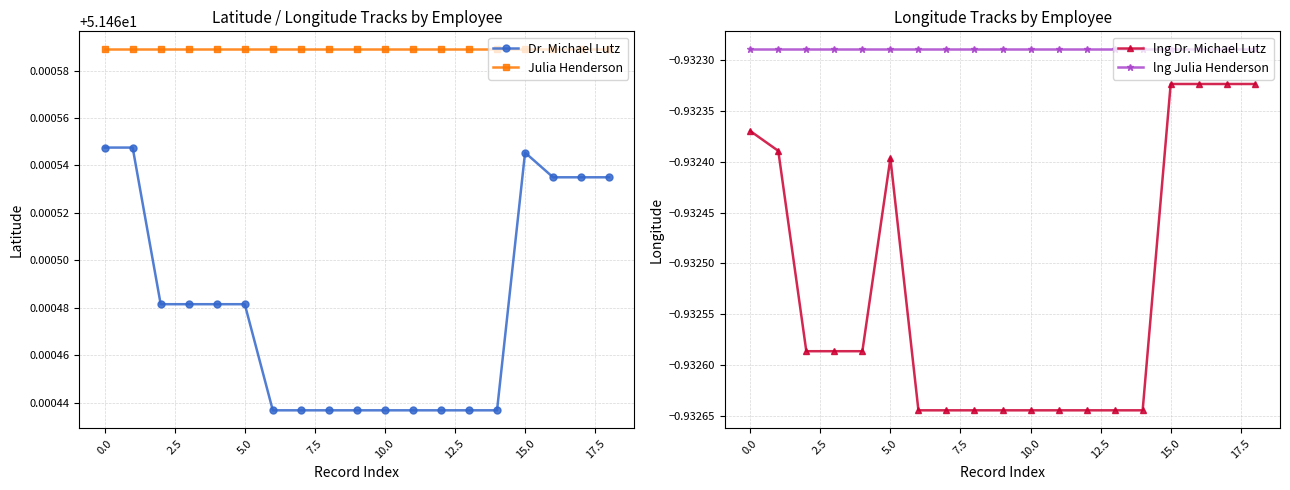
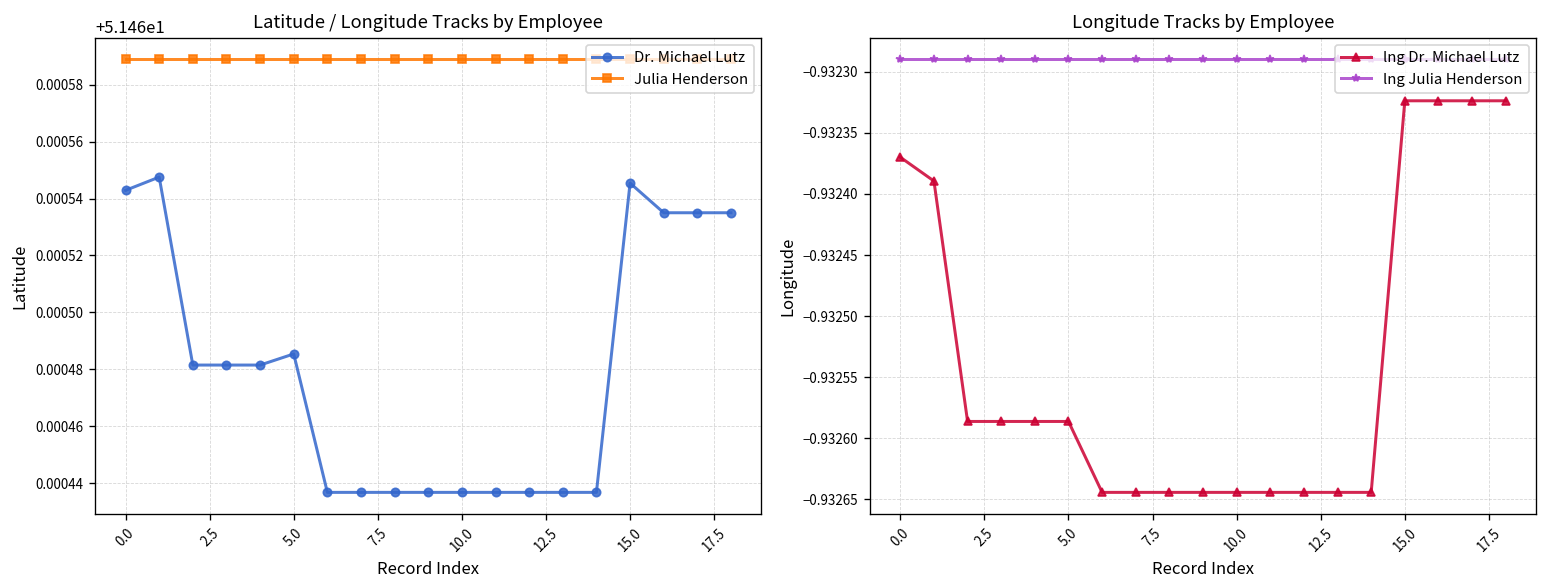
Latitude / Longitude Tracks by Employee, Dr. Michael Lutz, 0.0: 51.460548 -> 51.460543
Latitude / Longitude Tracks by Employee, Dr. Michael Lutz, 5.0: 51.460481 -> 51.460485
Longitude Tracks by Employee, lng Dr. Michael Lutz, 5.0: -0.932397 -> -0.932586
